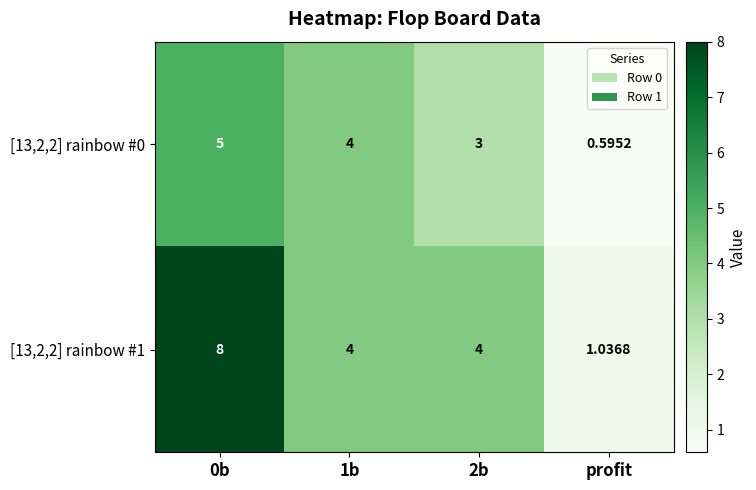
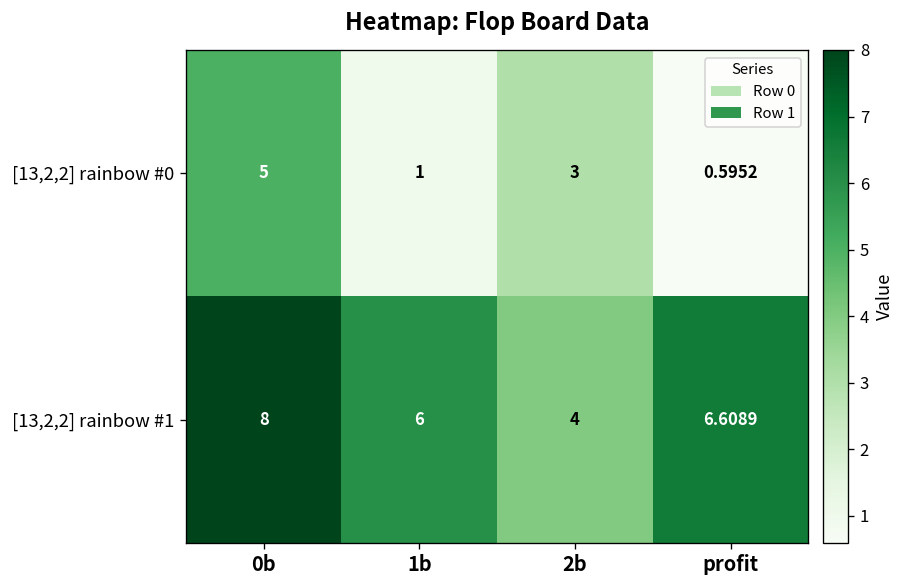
[13,2,2] rainbow #0, 1b: 4 -> 1
[13,2,2] rainbow #1, 1b: 4 -> 6
[13,2,2] rainbow #1, profit: 1.0368 -> 6.6089
